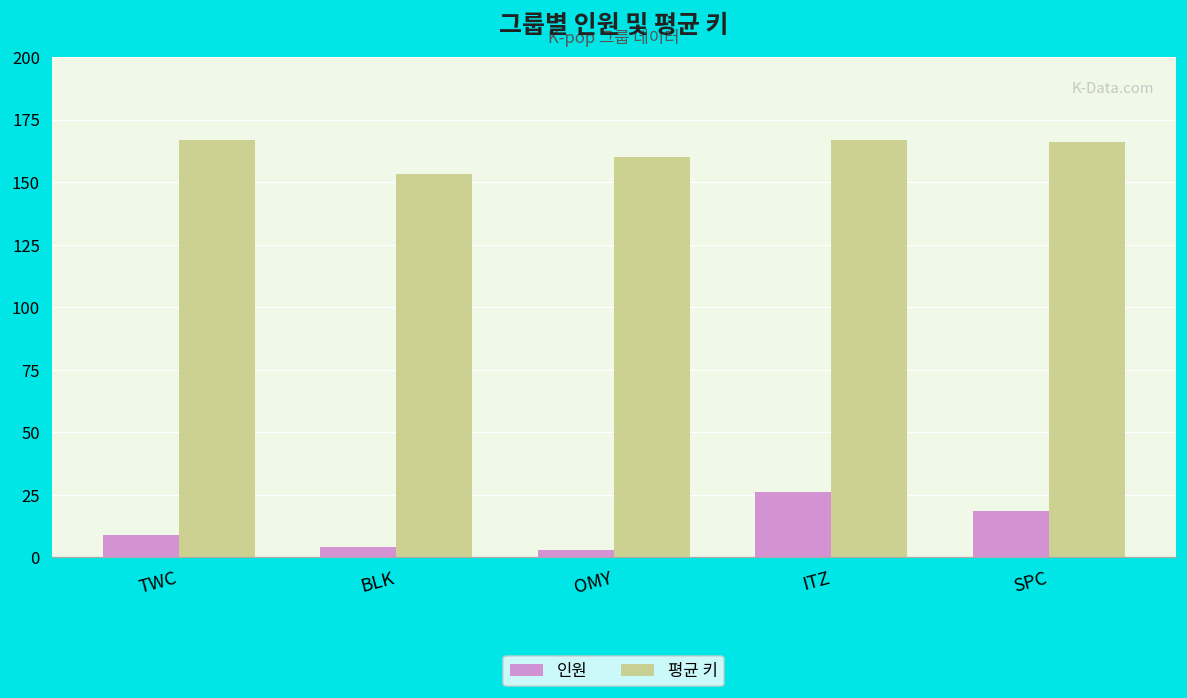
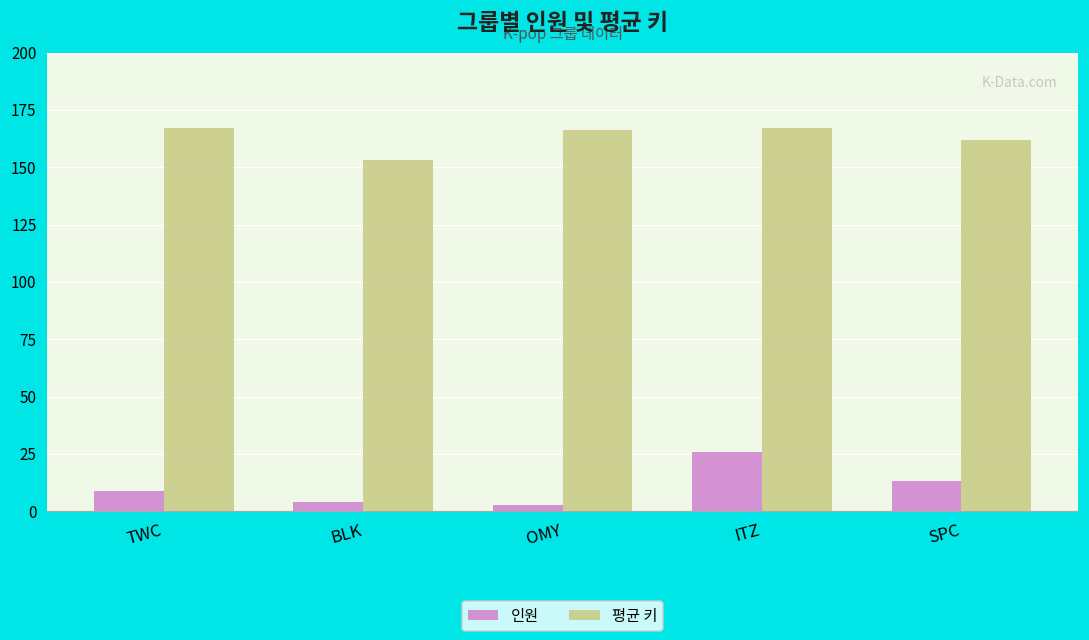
평균 키, OMY: 160 -> 166
인원, SPC: 19 -> 13
평균 키, SPC: 166 -> 162
